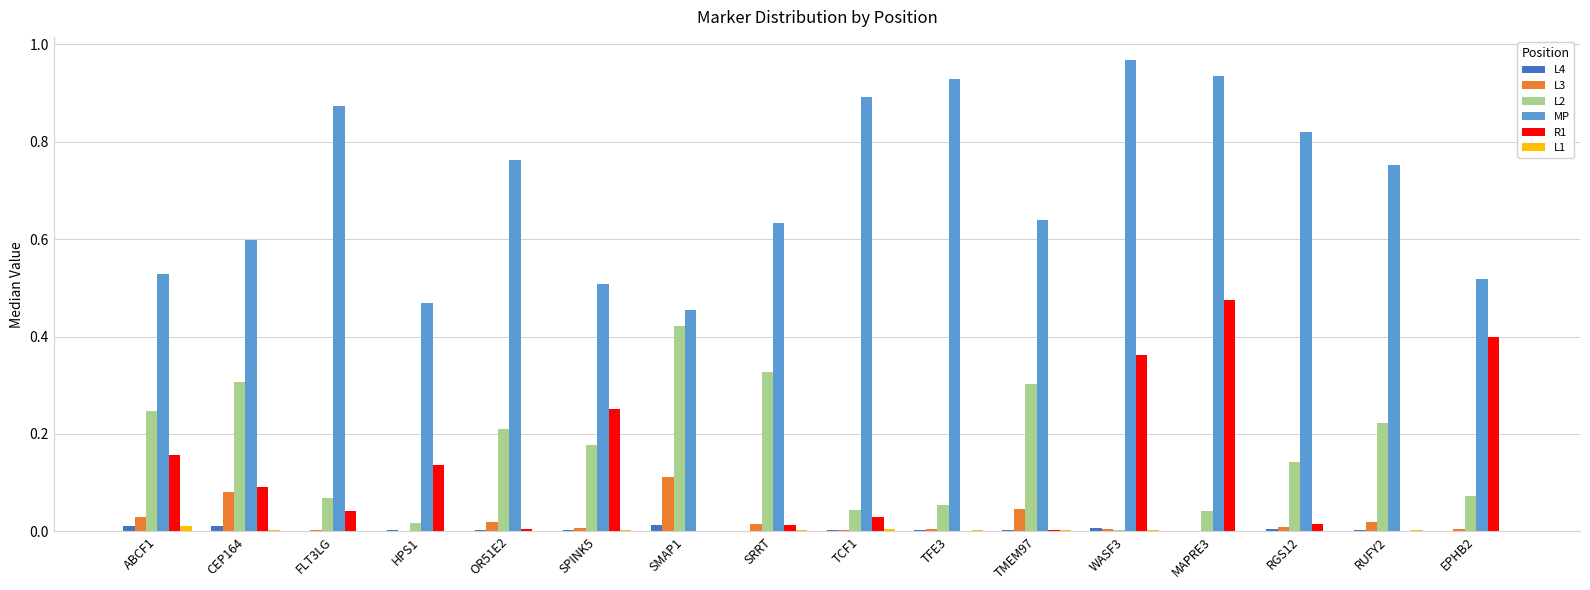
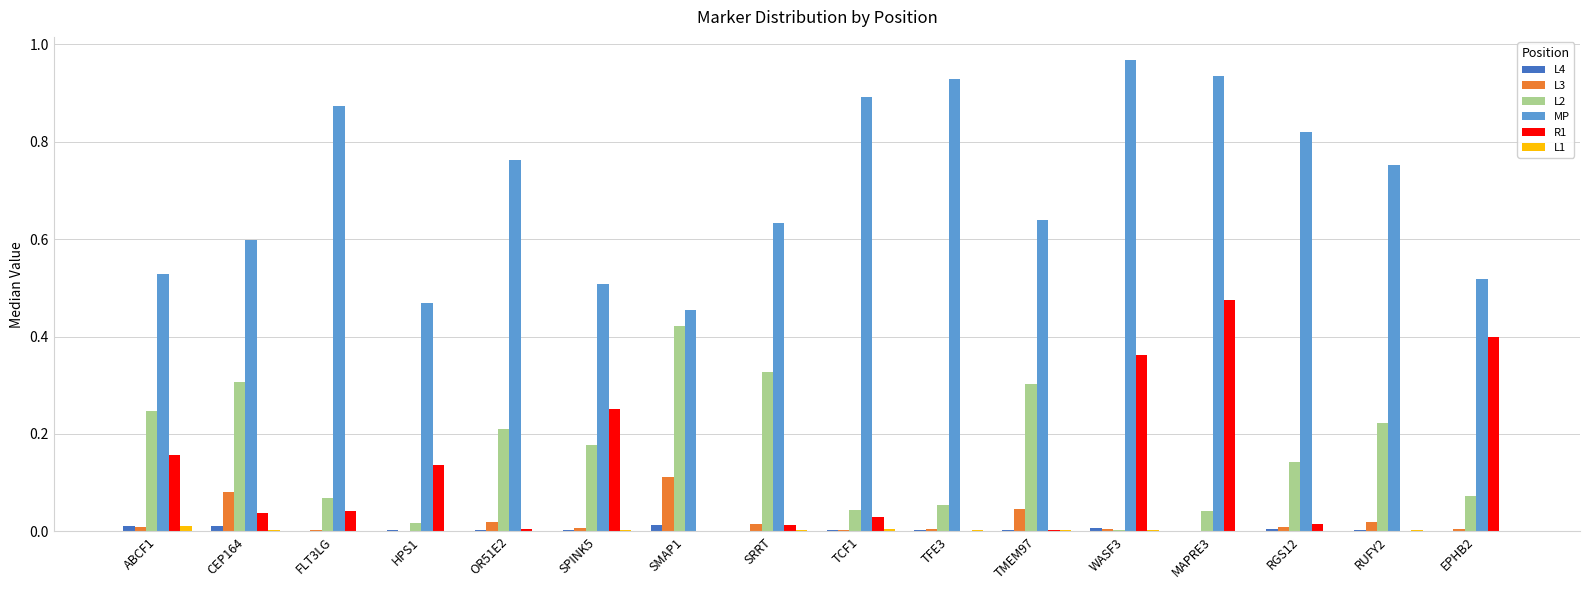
L3, ABCF1: 0.03 -> 0.01
R1, CEP164: 0.09 -> 0.04
